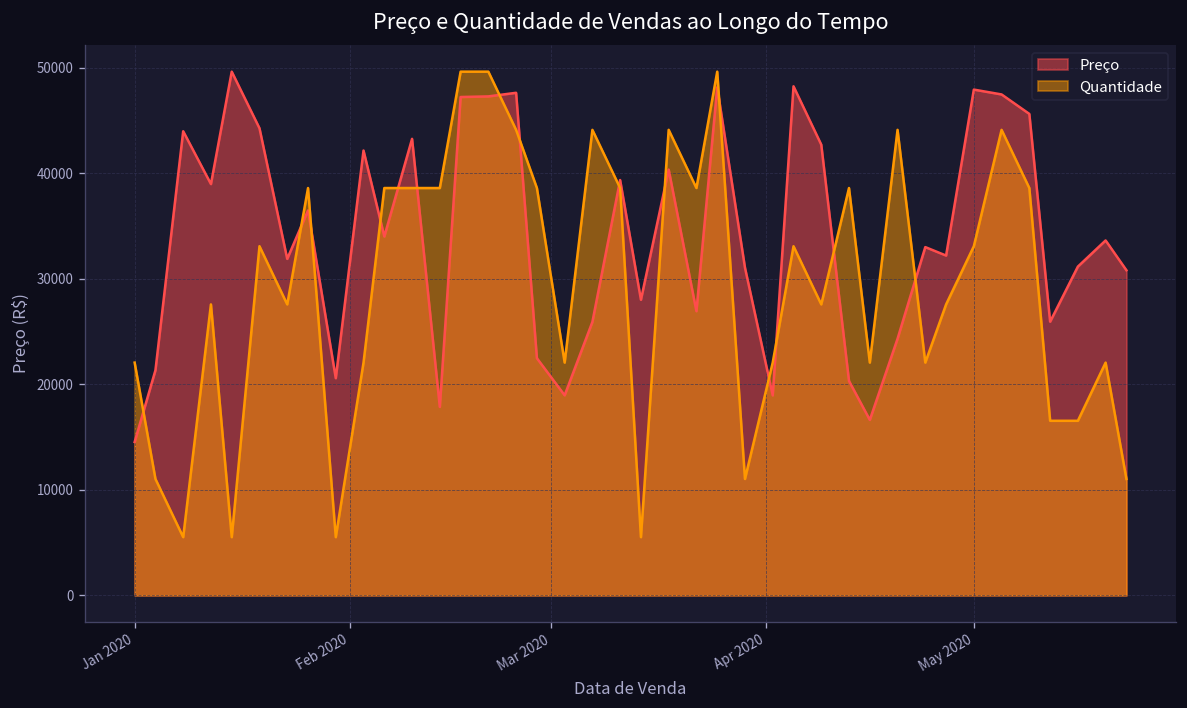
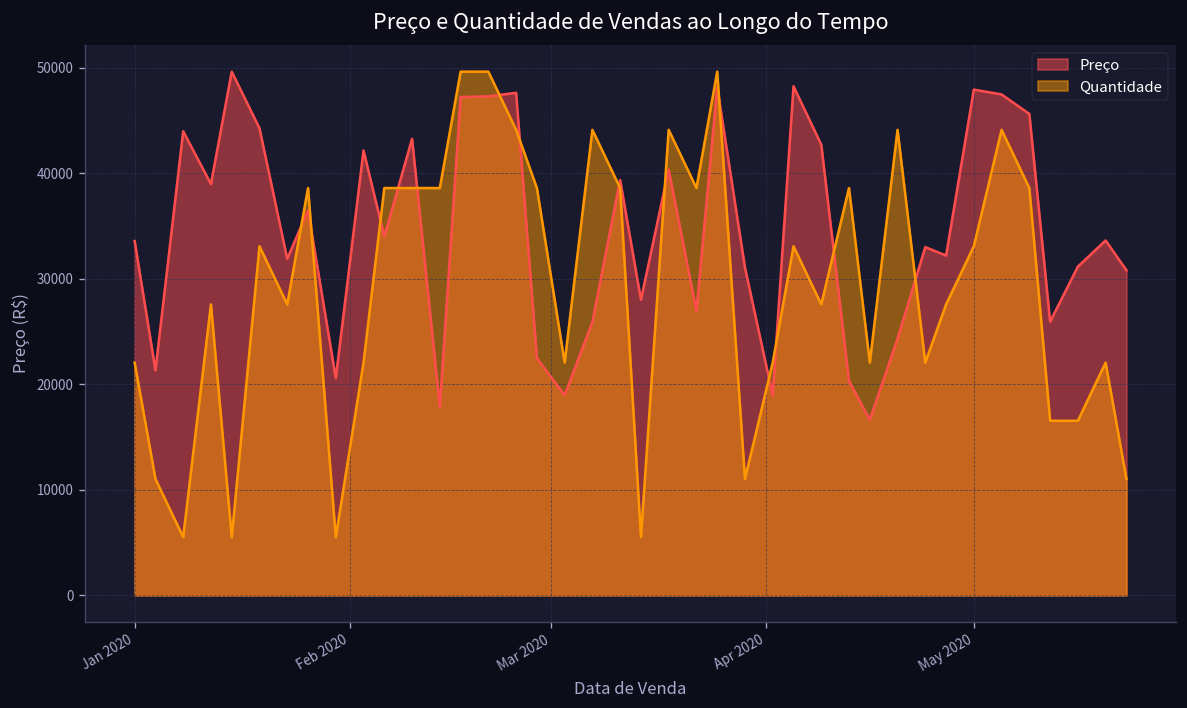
Preço, Jan 2020: 15000 -> 34000
